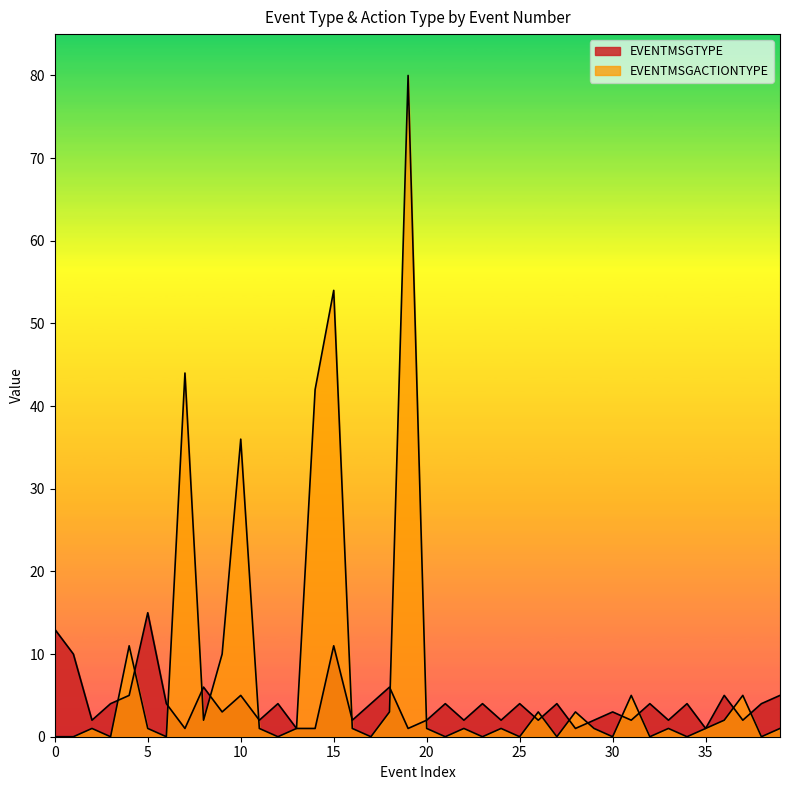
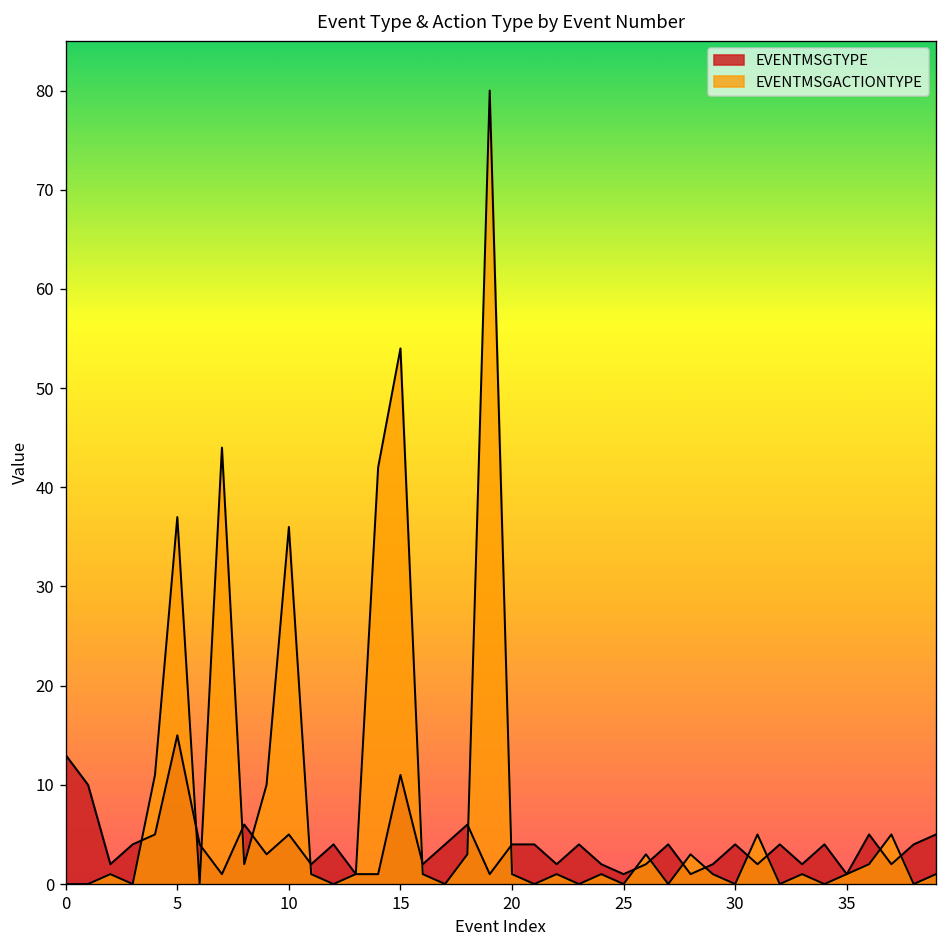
EVENTMSGACTIONTYPE, 5: 1 -> 37
EVENTMSGTYPE, 20: 2 -> 4
EVENTMSGTYPE, 25: 4 -> 1
EVENTMSGTYPE, 30: 3 -> 4
